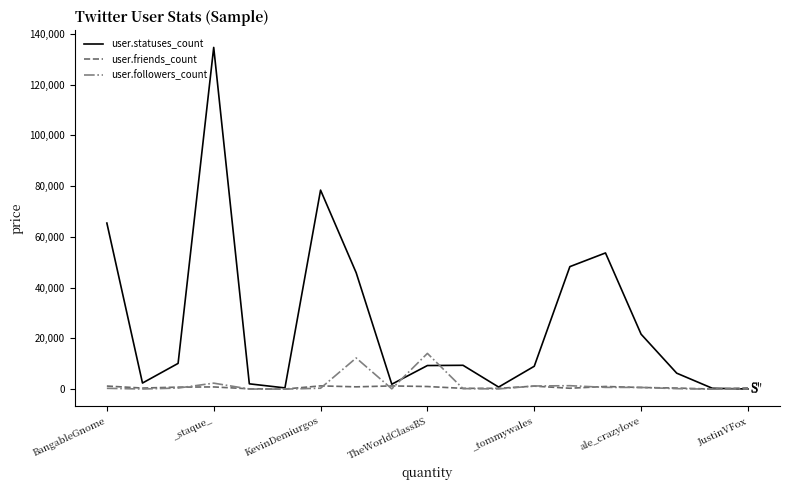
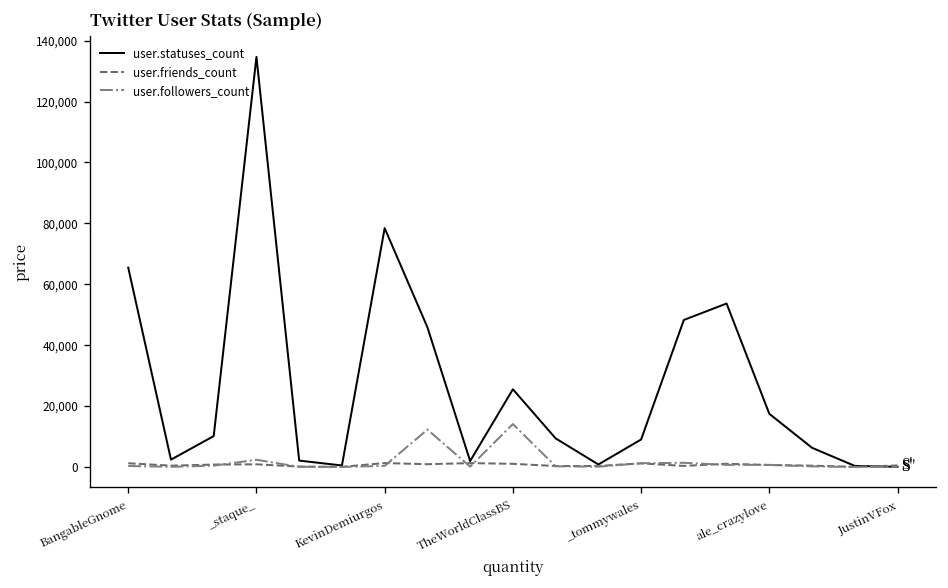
user.statuses_count, TheWorldClassBS: 9,000 -> 26,000
user.statuses_count, ale_crazylove: 22,000 -> 17,000
